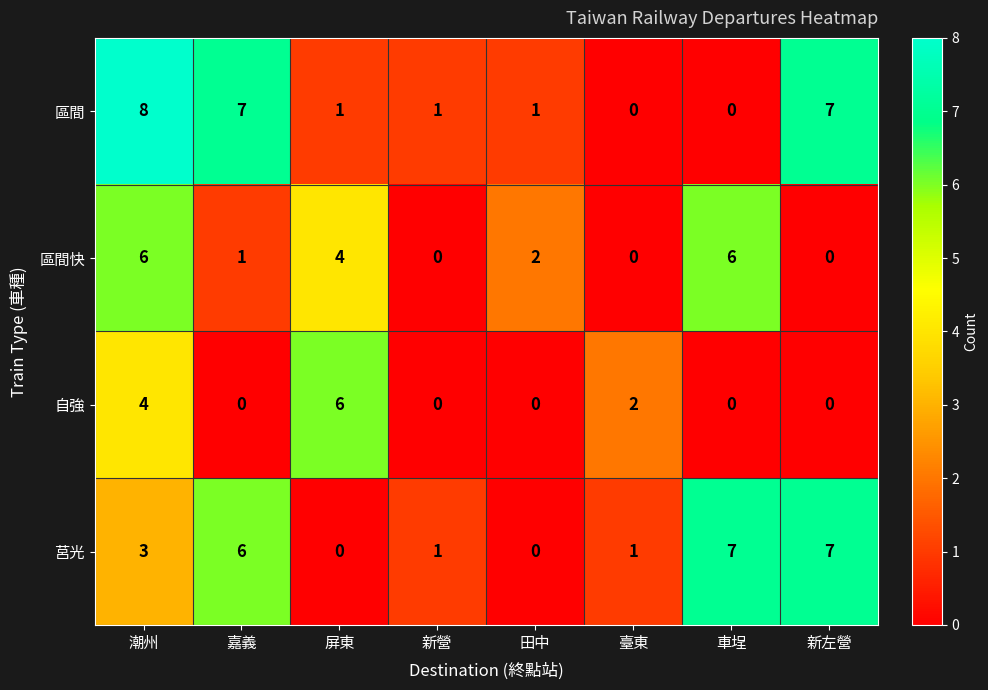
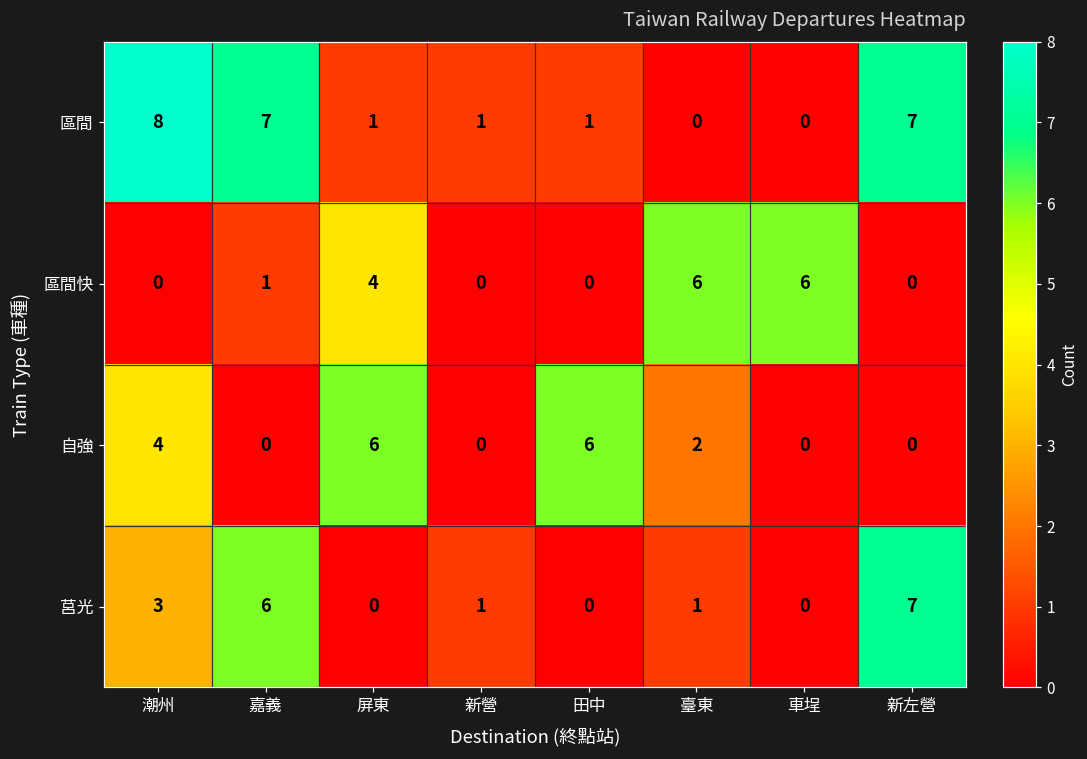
區間快, 潮州: 6 -> 0
區間快, 田中: 2 -> 0
區間快, 臺東: 0 -> 6
自強, 田中: 0 -> 6
莒光, 車埕: 7 -> 0
